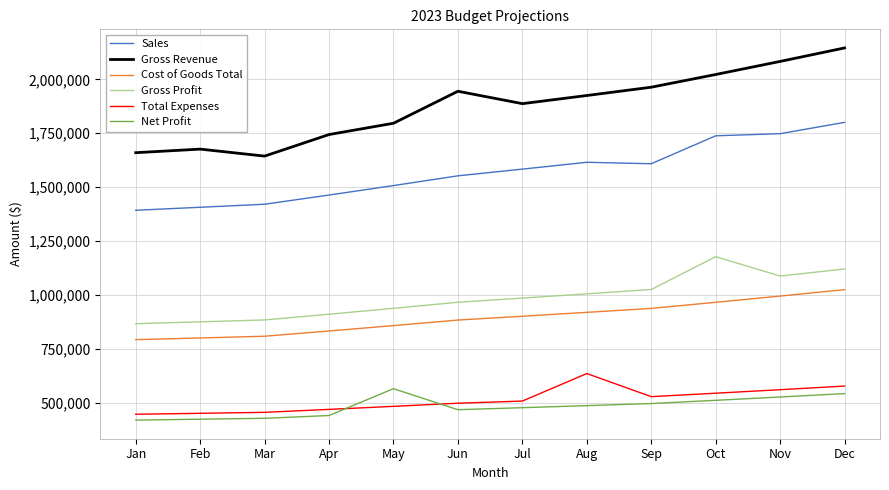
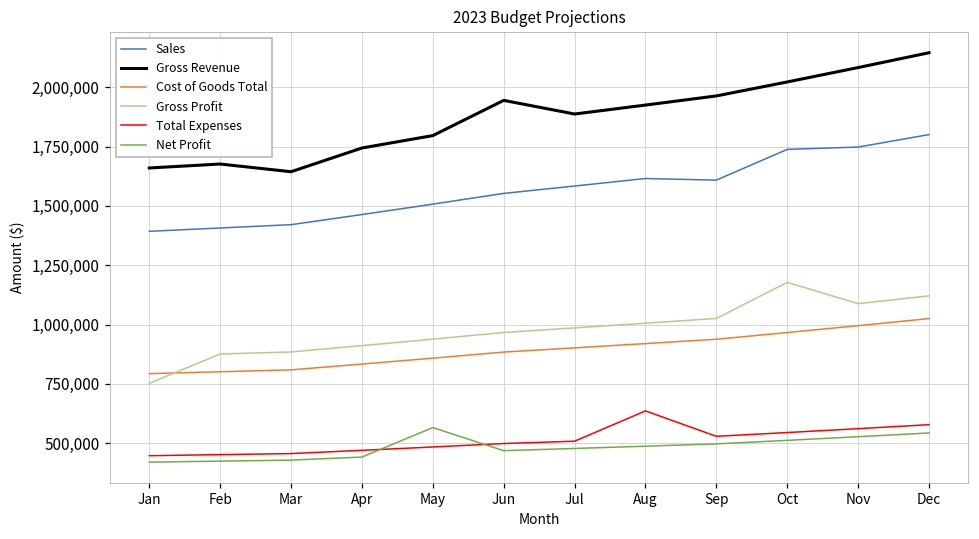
Gross Profit, Jan: 870,000 -> 750,000
